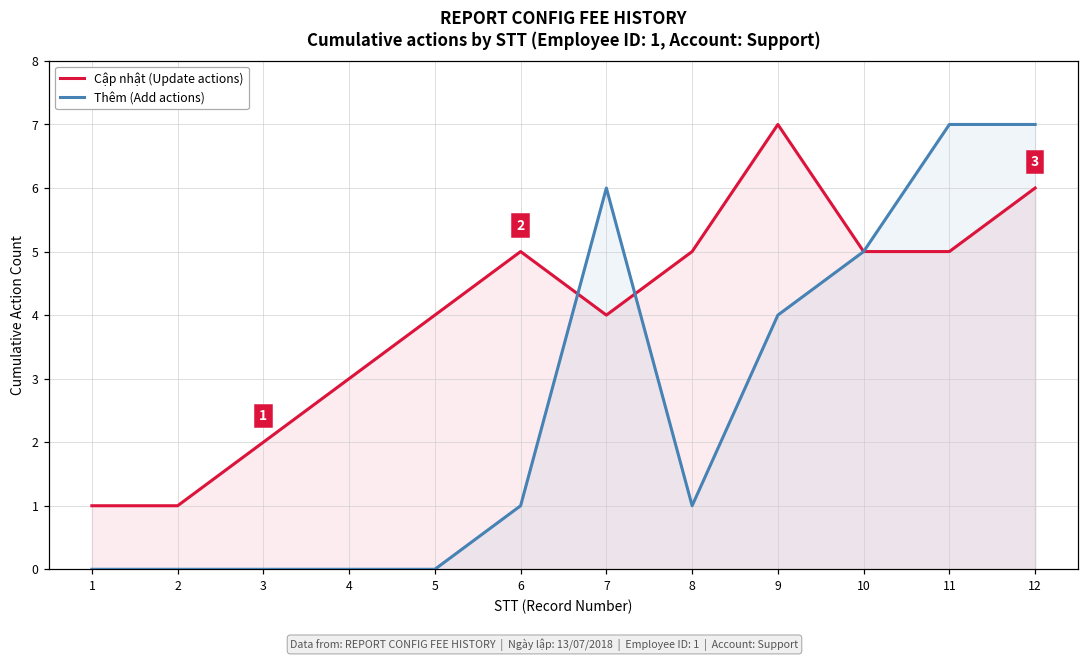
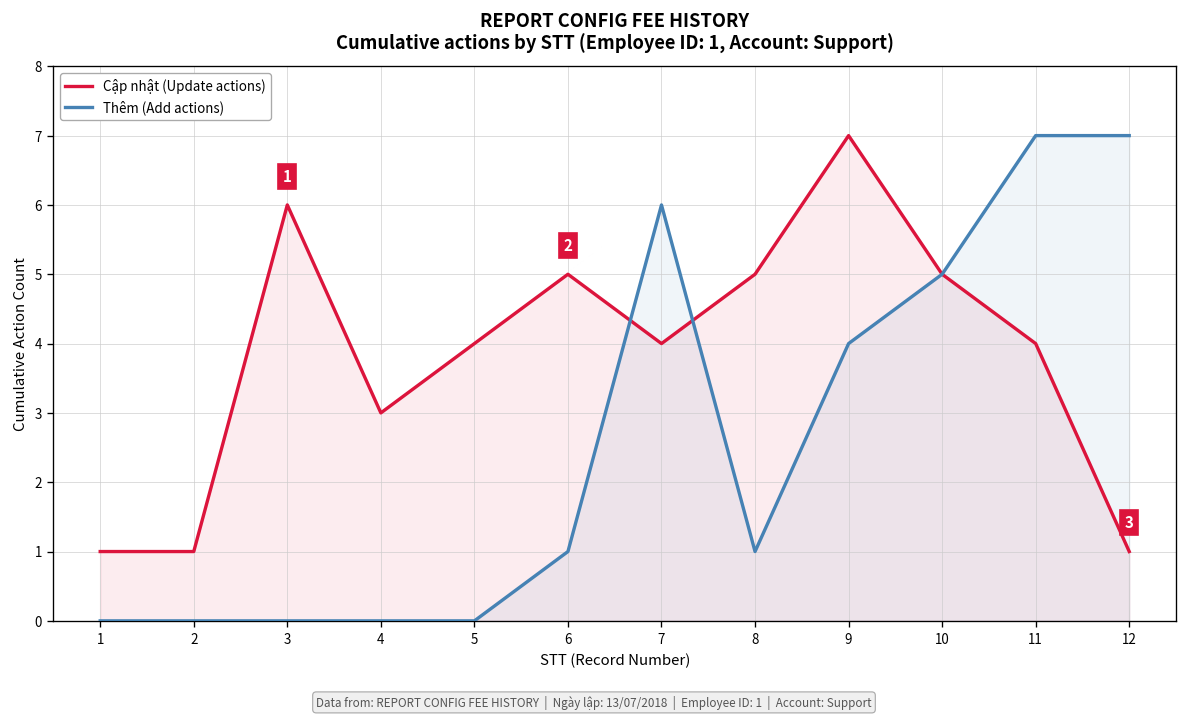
Cập nhật (Update actions), 3: 2 -> 6
Cập nhật (Update actions), 11: 5 -> 4
Cập nhật (Update actions), 12: 6 -> 1
